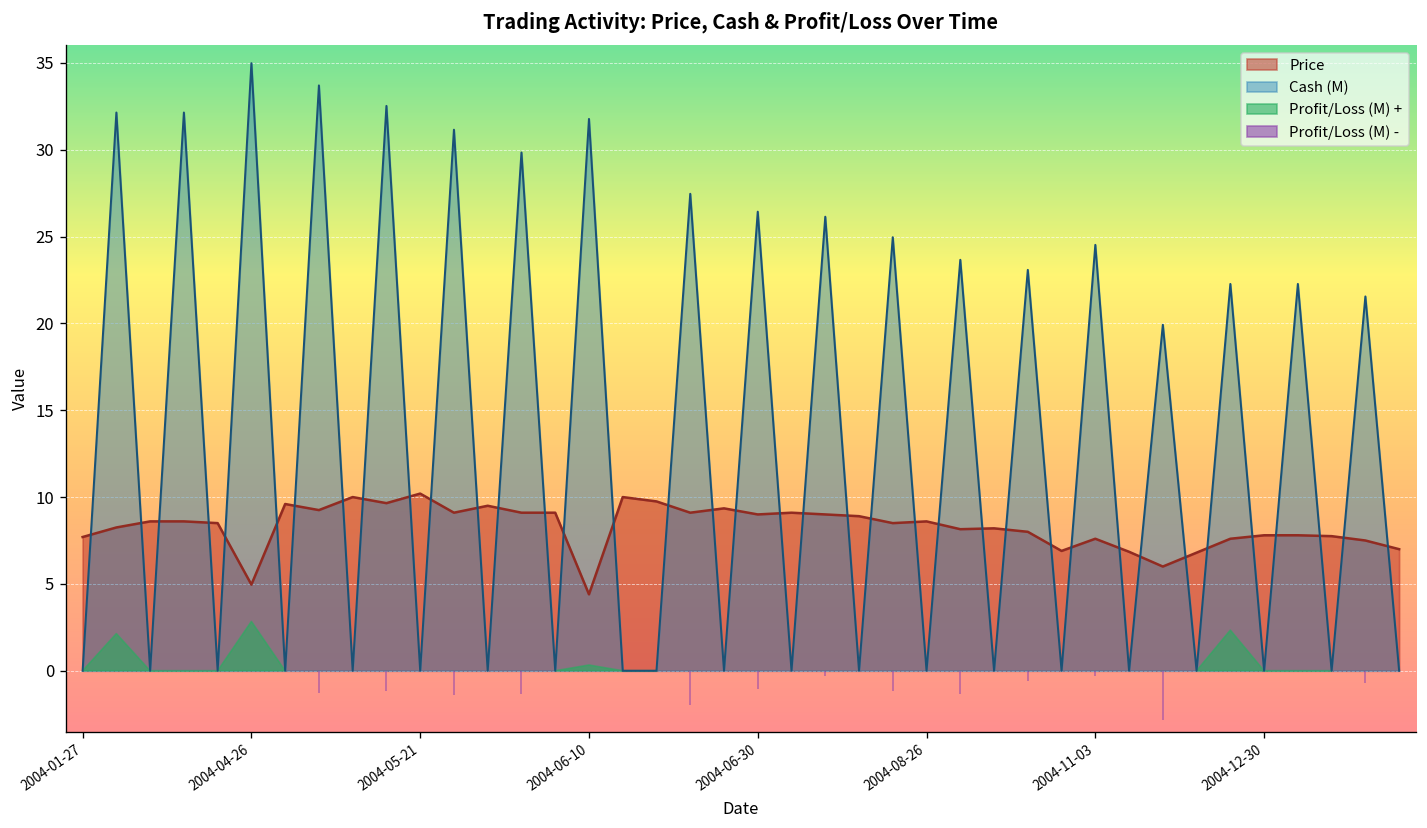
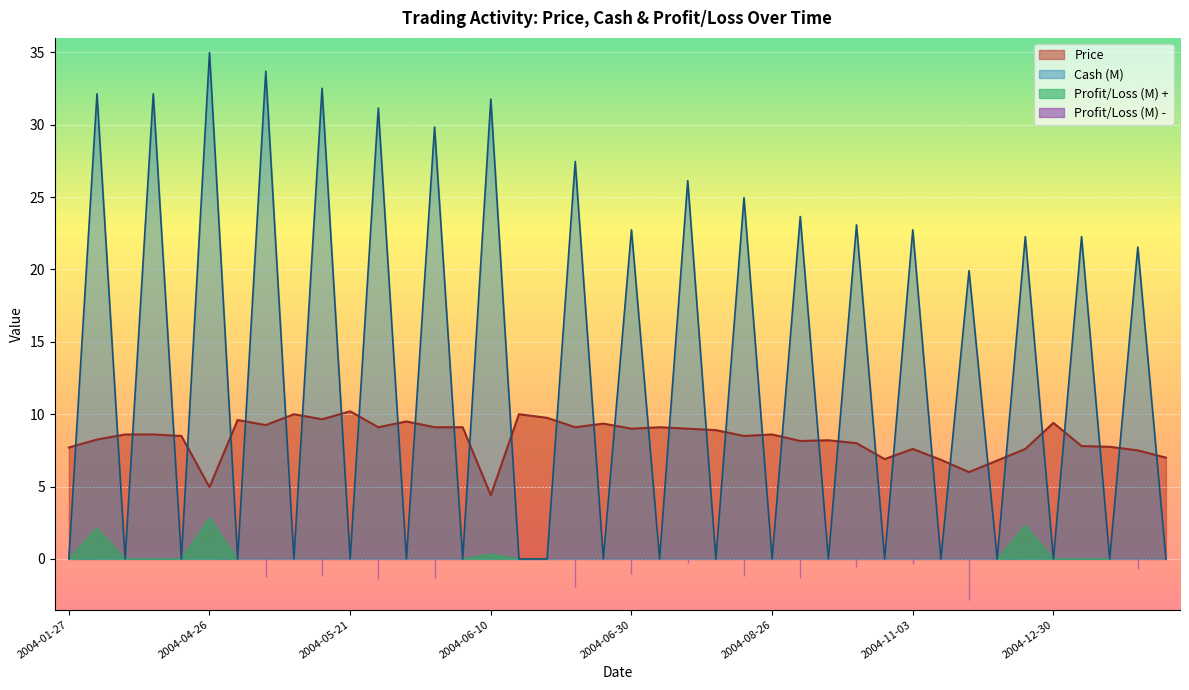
Cash (M), 2004-06-30: 26.4 -> 22.7
Cash (M), 2004-11-03: 24.5 -> 22.7
Price, 2004-12-30: 7.8 -> 9.4
